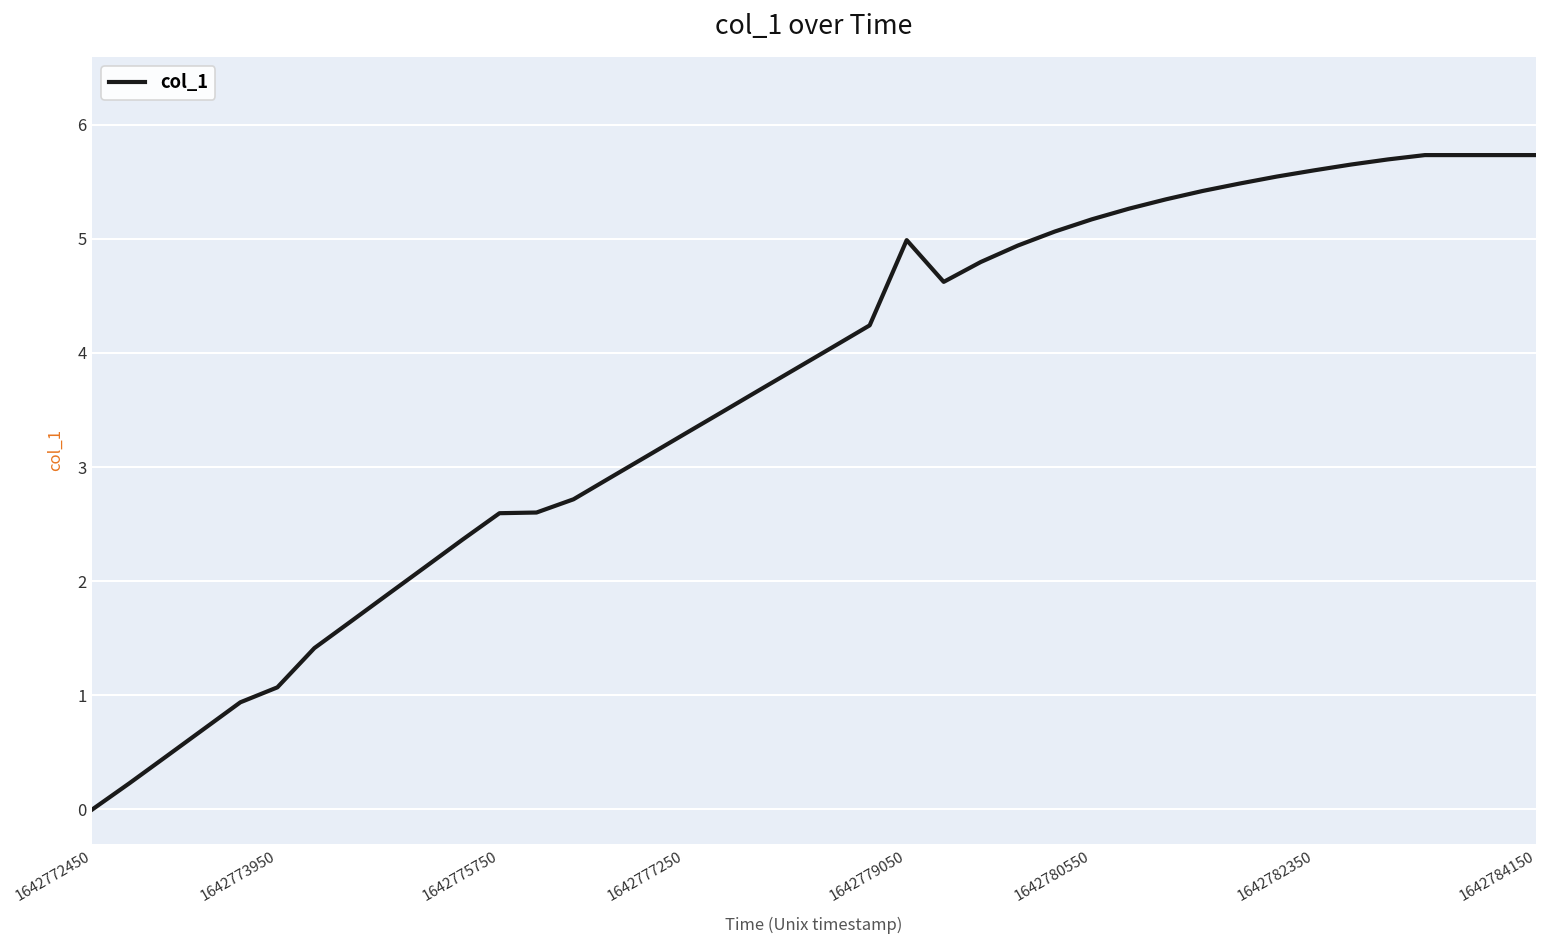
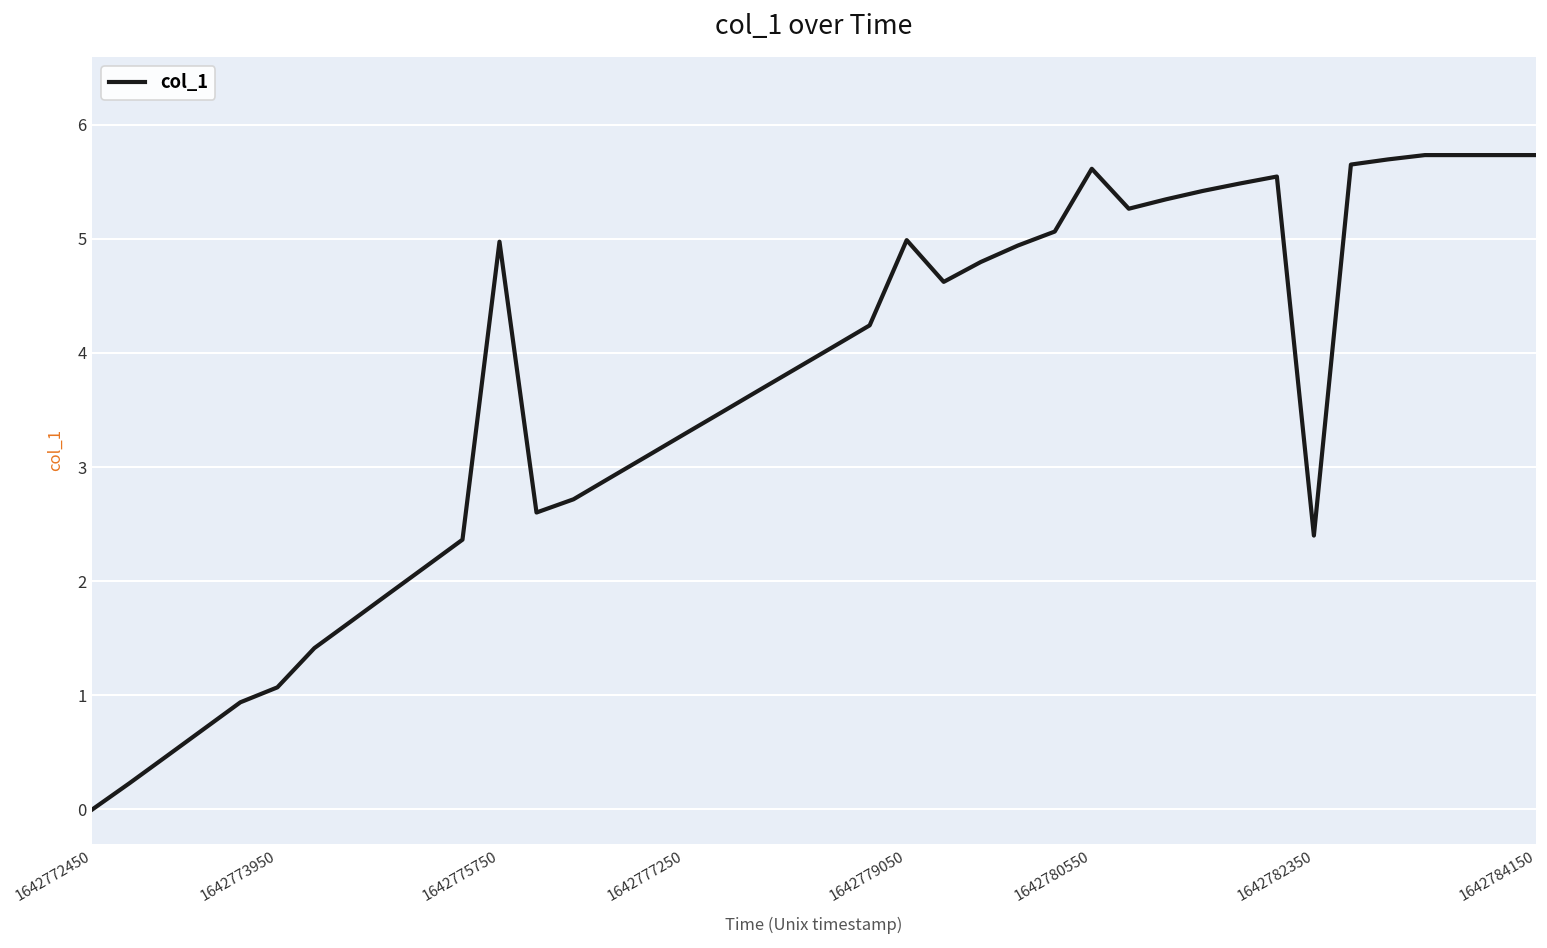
1642775750: 2.6 -> 5.0
1642780550: 5.2 -> 5.6
1642782350: 5.6 -> 2.4
